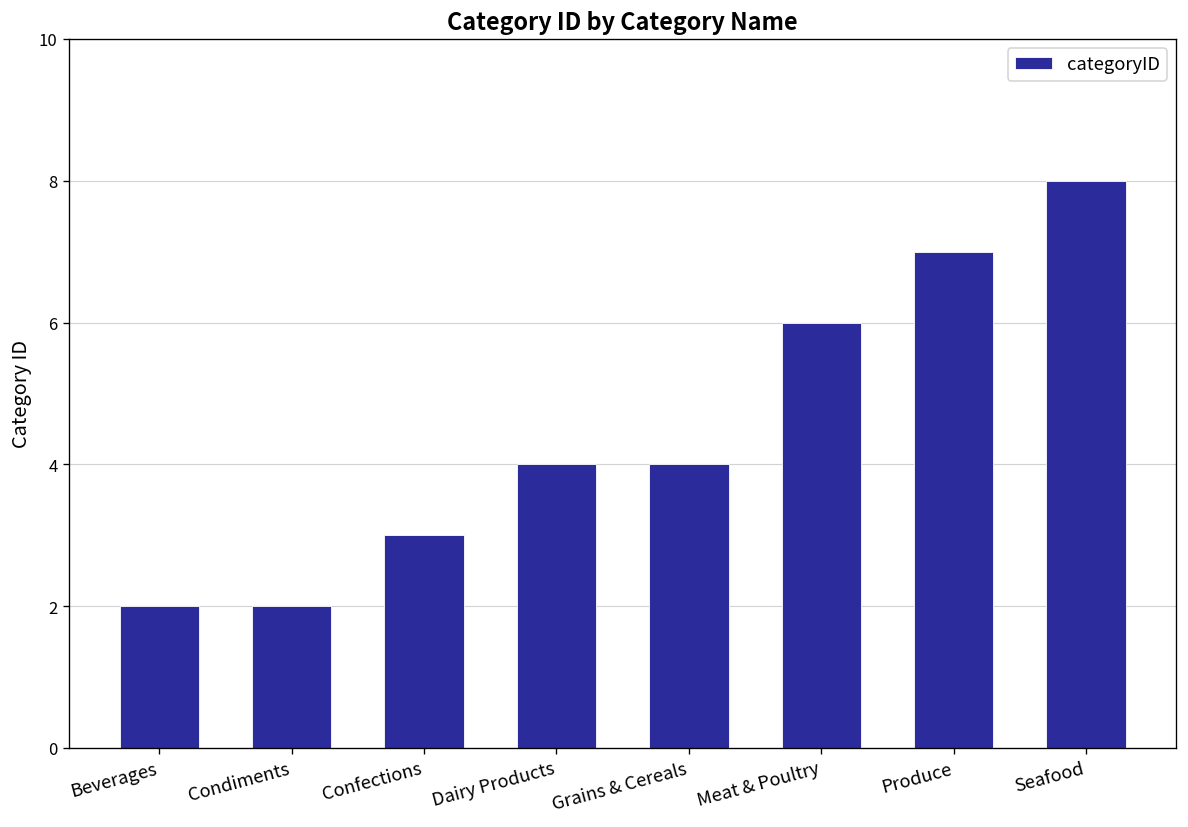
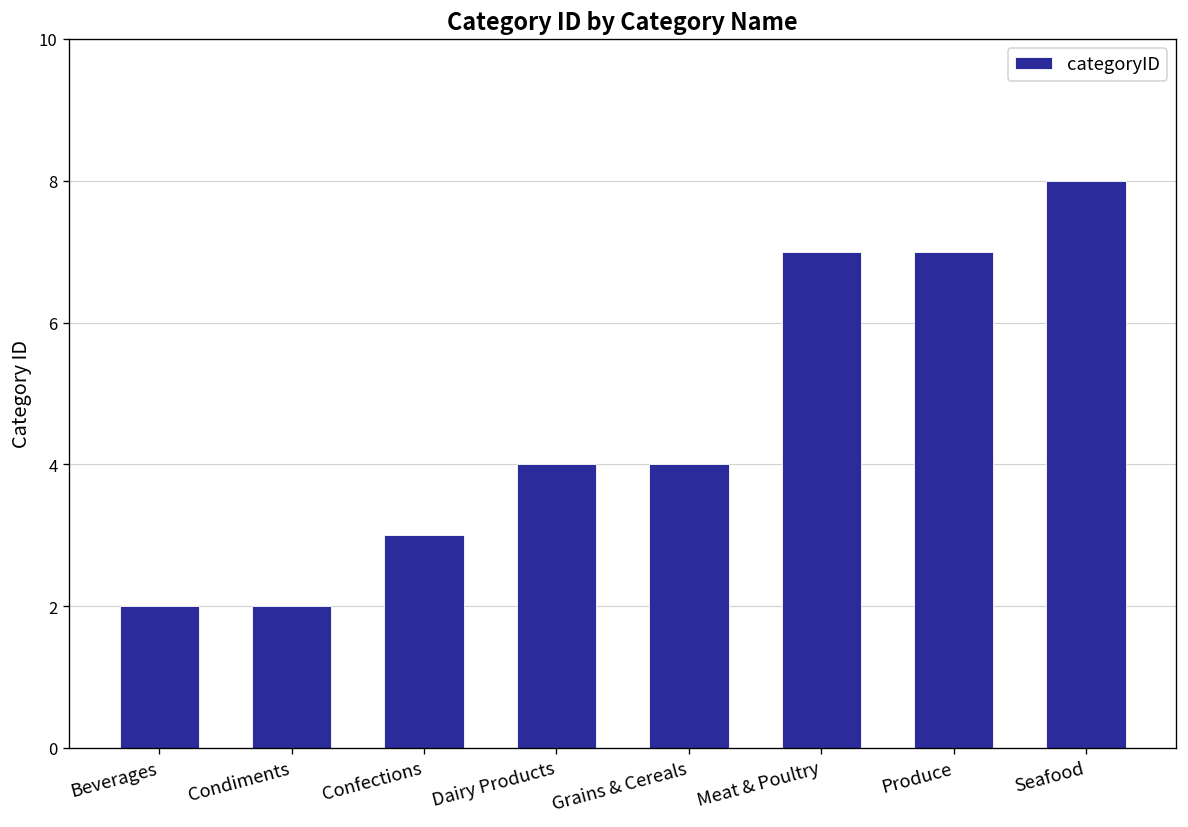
Meat & Poultry: 6 -> 7
